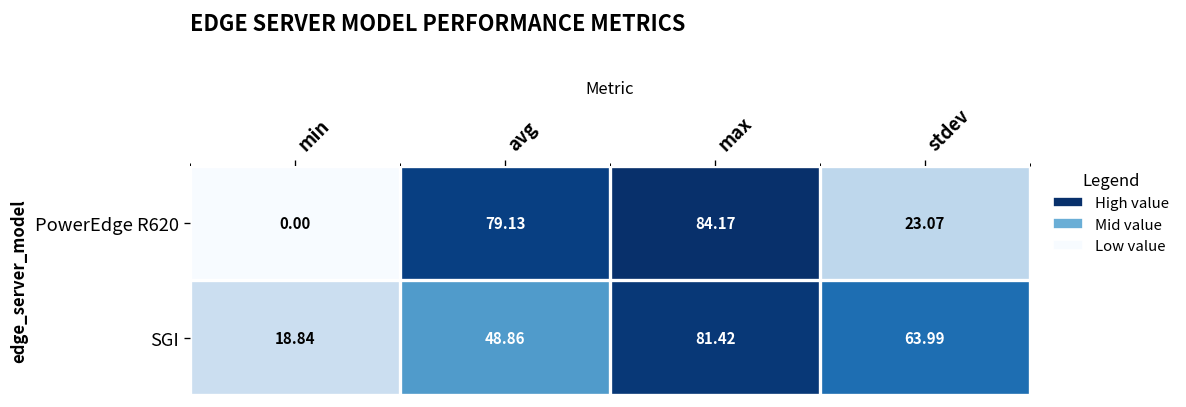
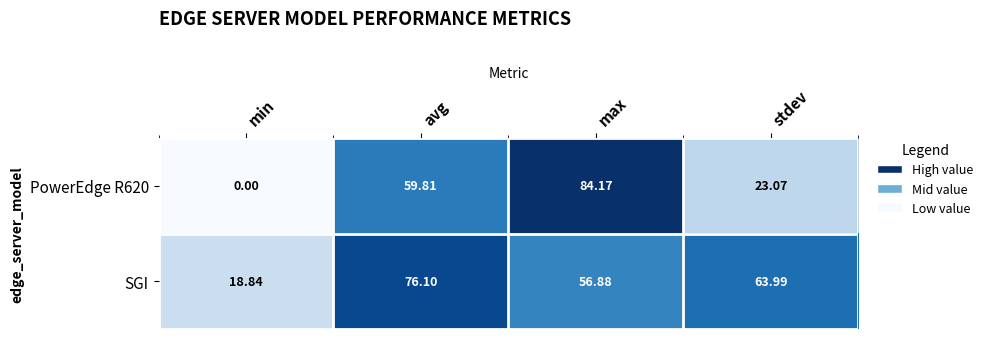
PowerEdge R620, avg: 79.13 -> 59.81
SGI, avg: 48.86 -> 76.10
SGI, max: 81.42 -> 56.88
